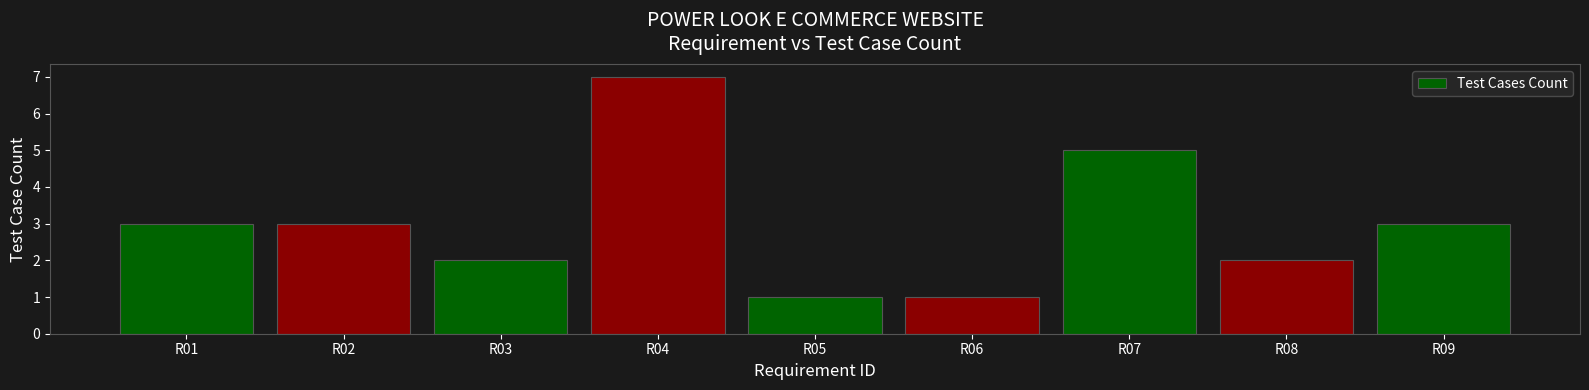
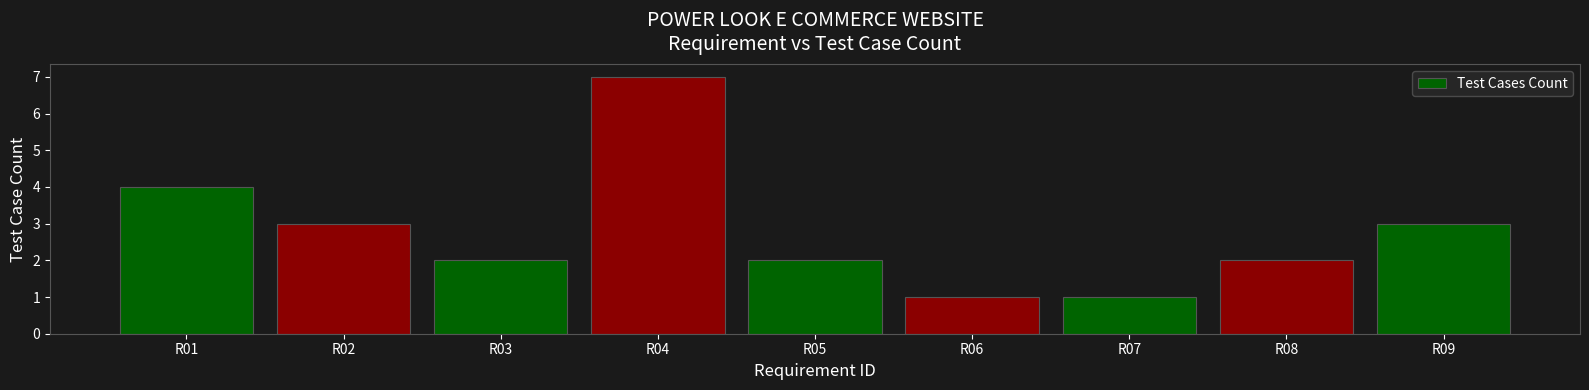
R01: 3 -> 4
R05: 1 -> 2
R07: 5 -> 1
